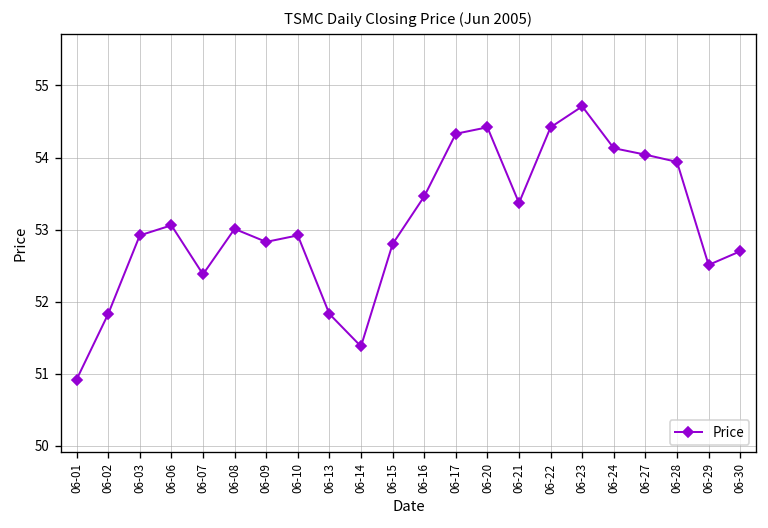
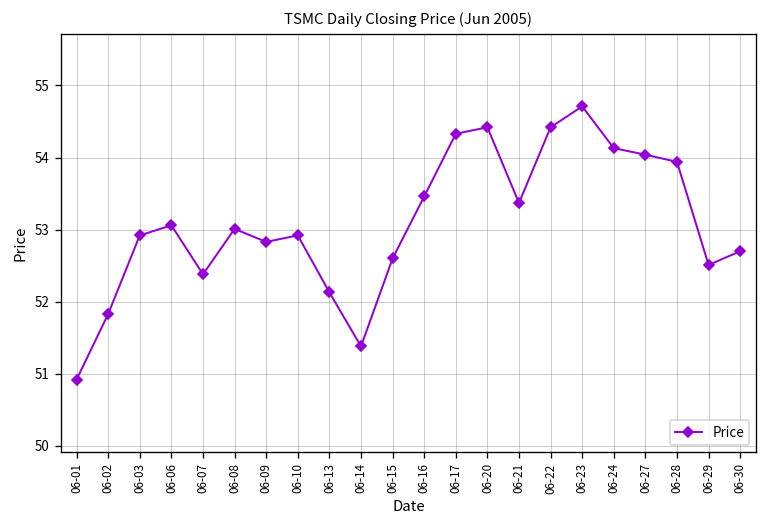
06-13: 51.8 -> 52.1
06-15: 52.8 -> 52.6
